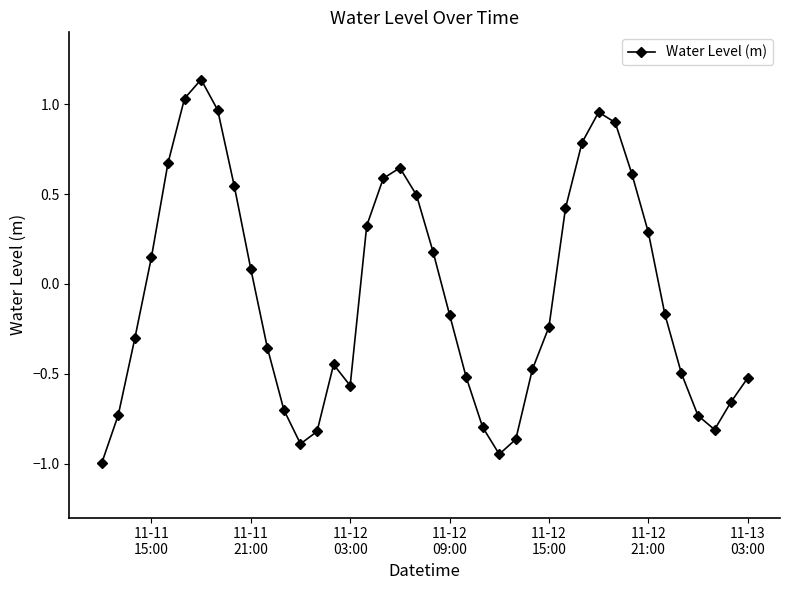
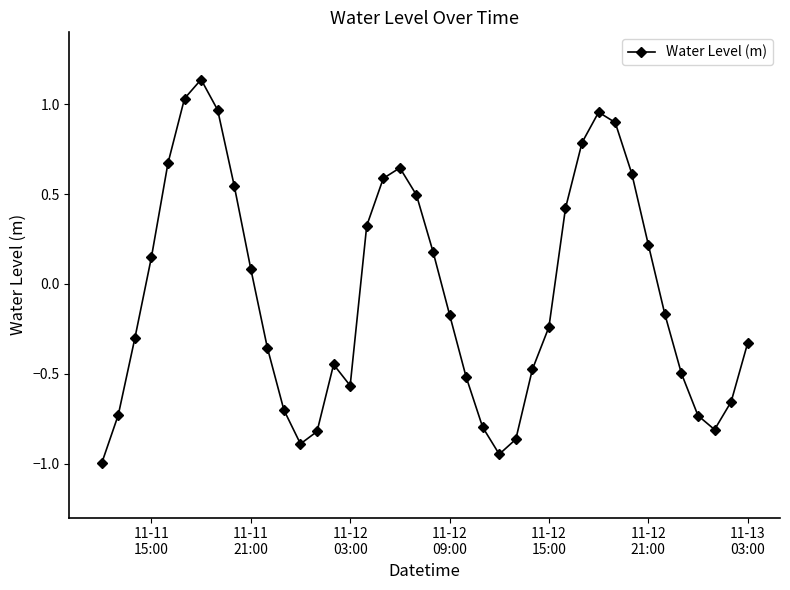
11-12 21:00: 0.29 -> 0.22
11-13 03:00: -0.52 -> -0.33
